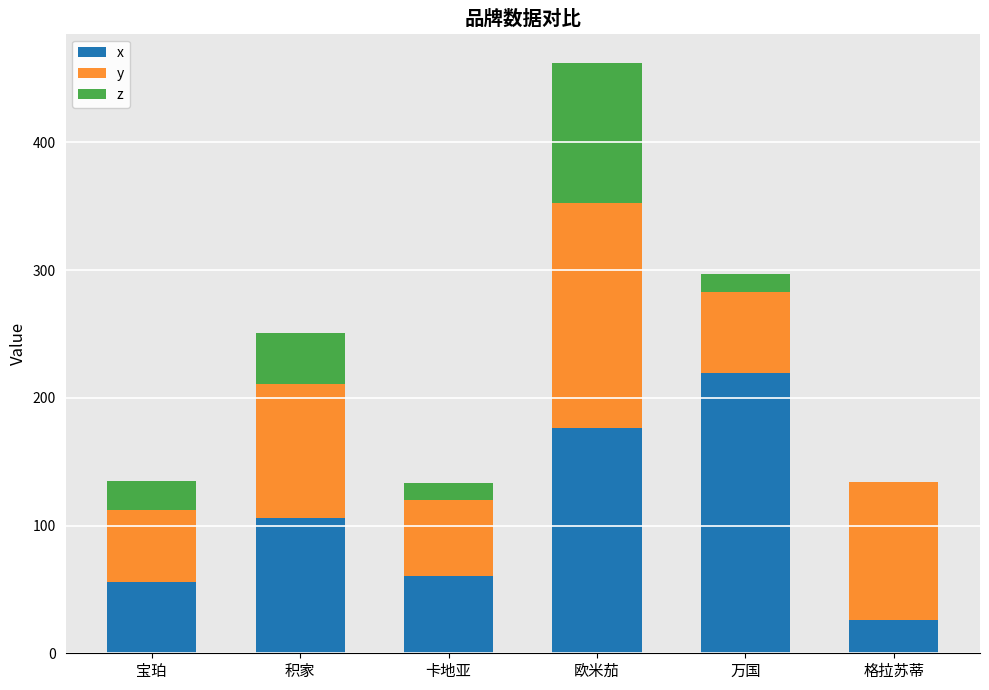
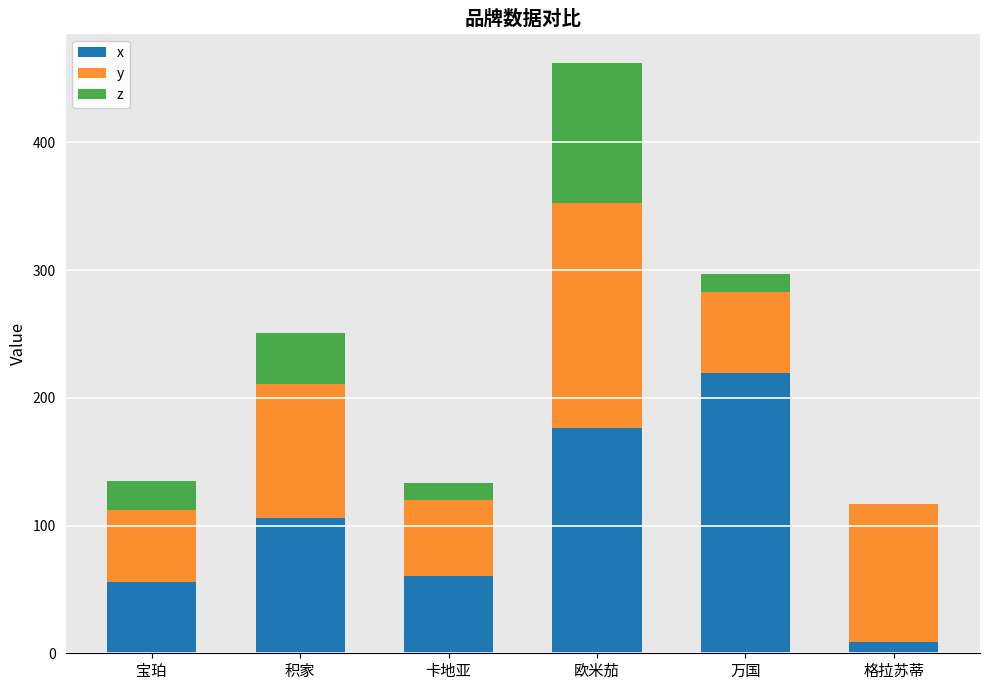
x, 格拉苏蒂: 26 -> 9
